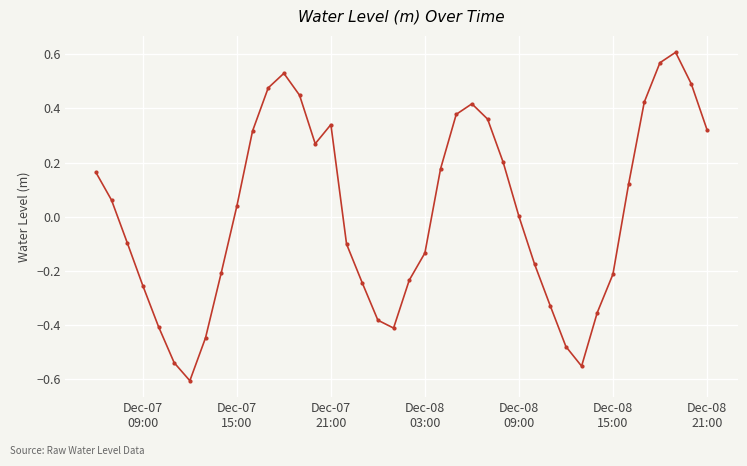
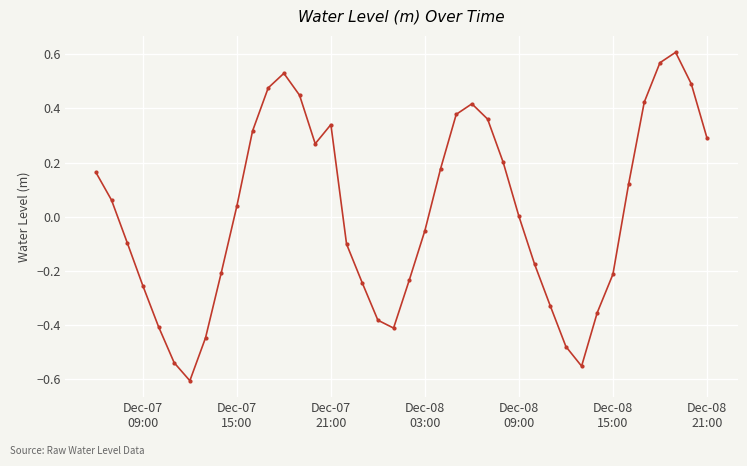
Dec-08 03:00: -0.13 -> -0.05
Dec-08 21:00: 0.32 -> 0.29
